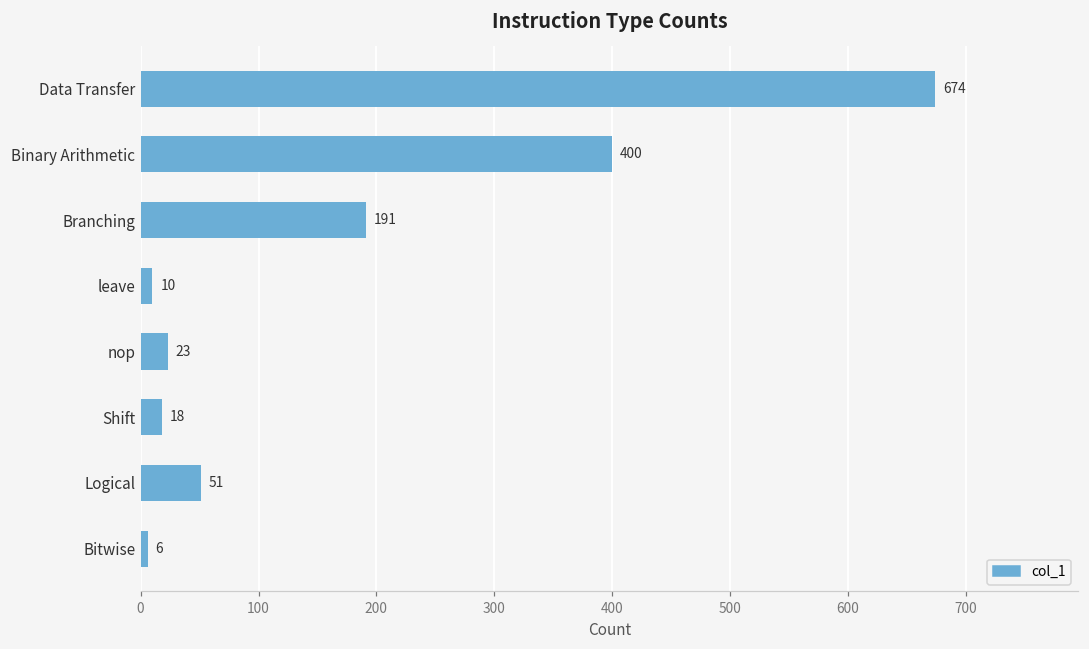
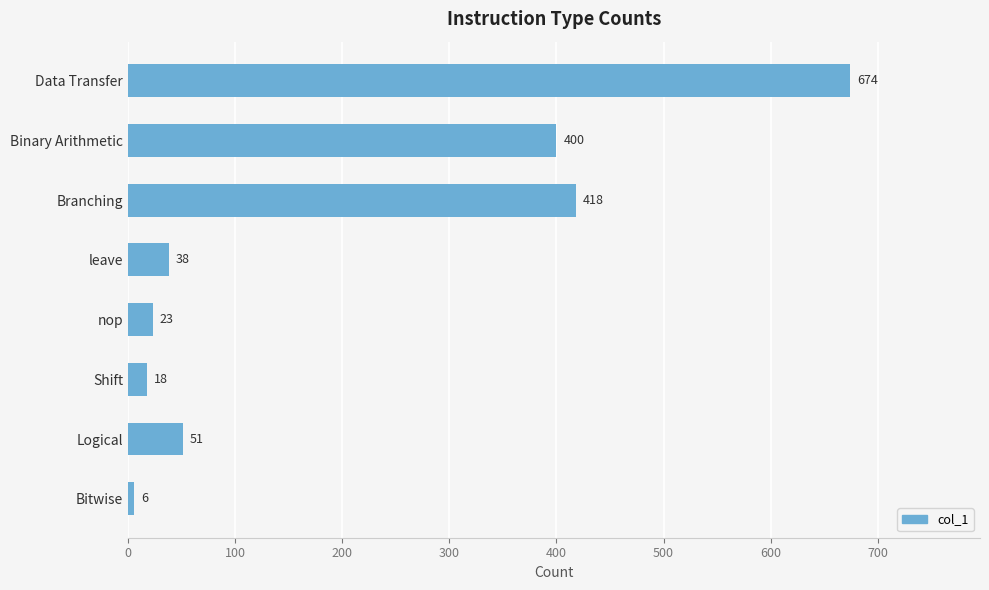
Branching: 191 -> 418
leave: 10 -> 38
